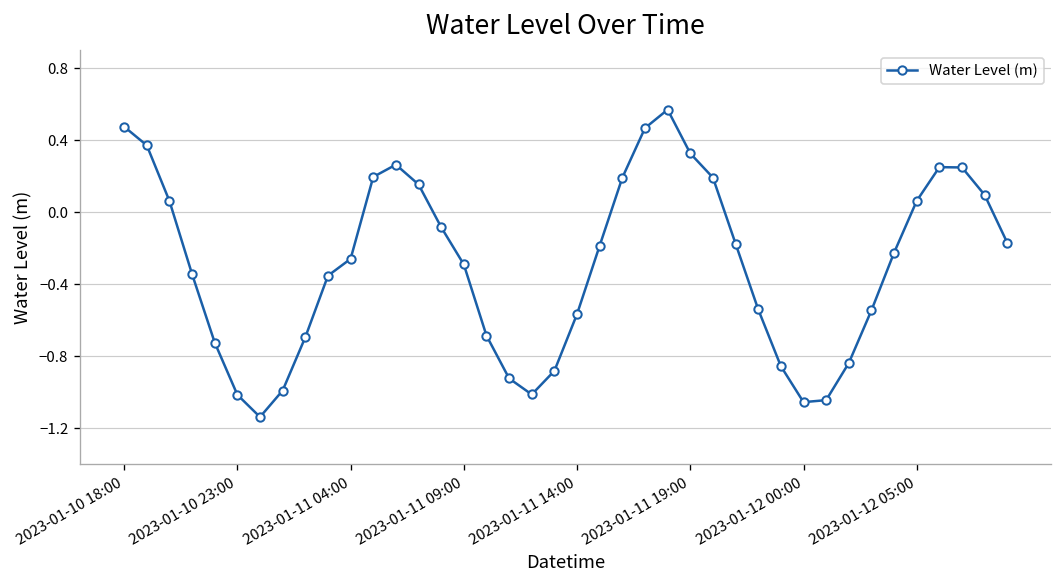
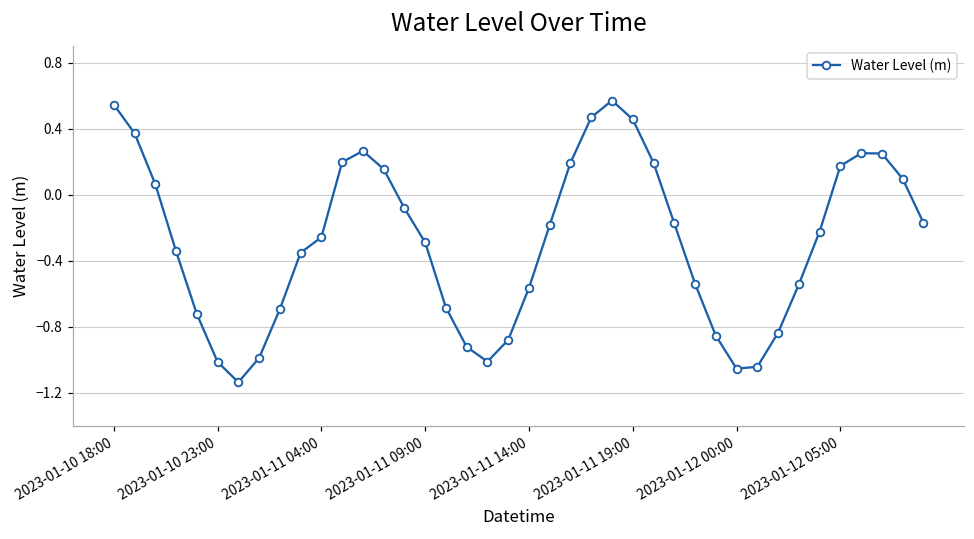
2023-01-10 18:00: 0.48 -> 0.55
2023-01-11 19:00: 0.33 -> 0.46
2023-01-12 05:00: 0.06 -> 0.17
